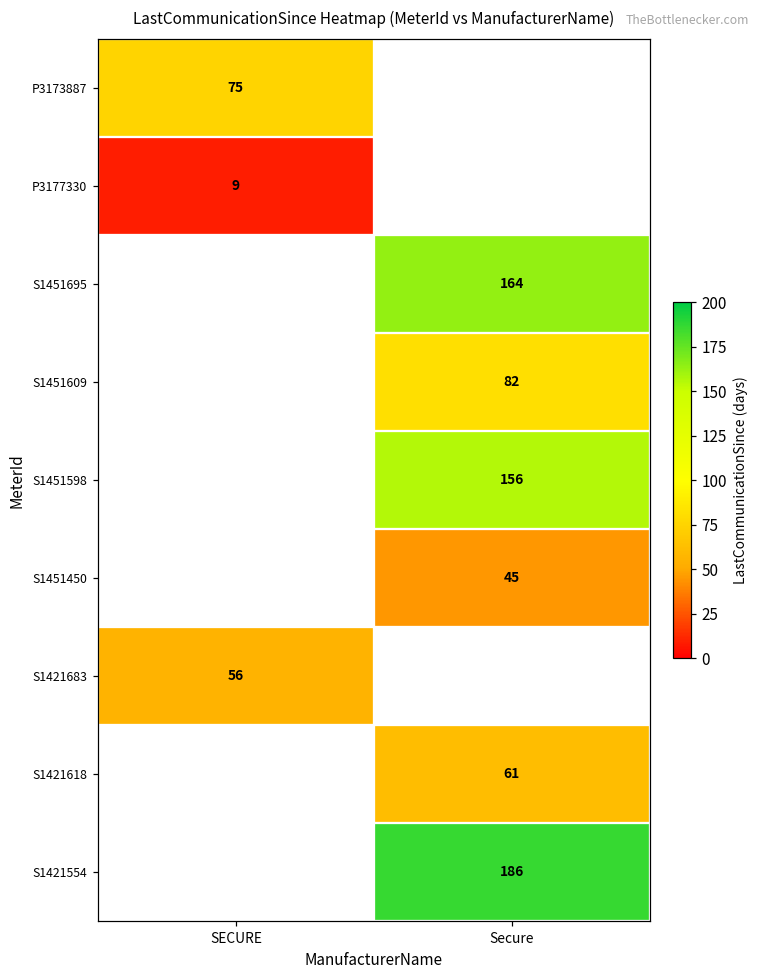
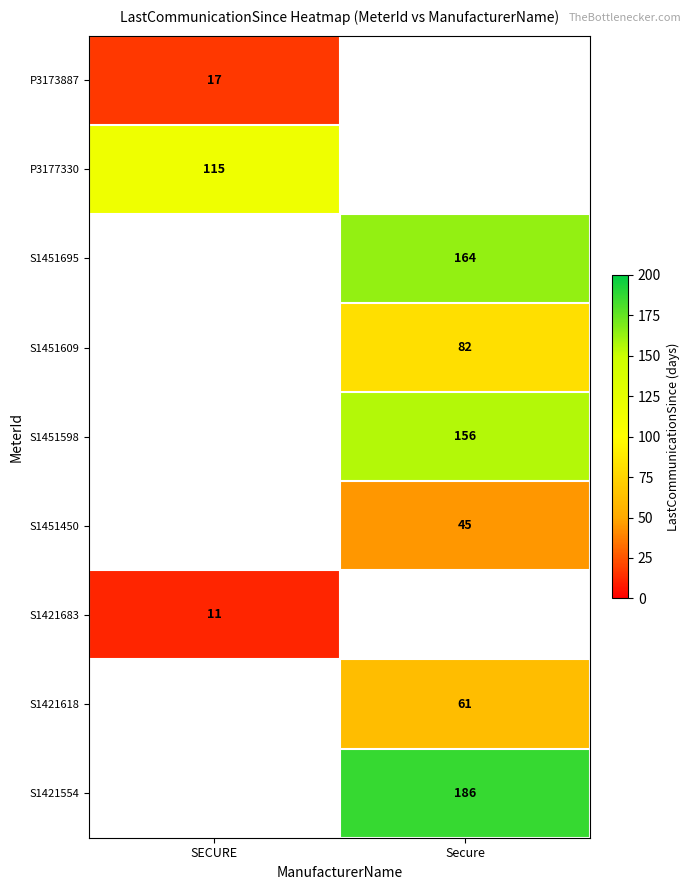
P3173887, SECURE: 75 -> 17
P3177330, SECURE: 9 -> 115
S1421683, SECURE: 56 -> 11
